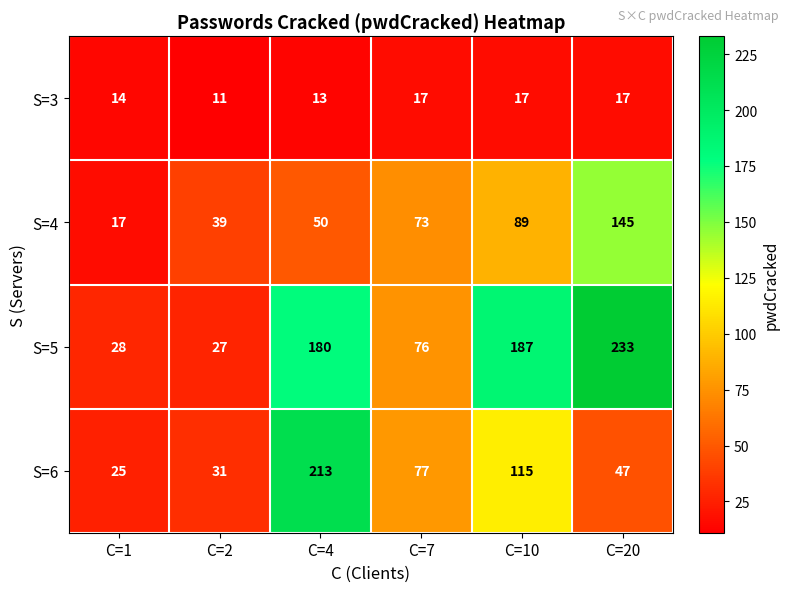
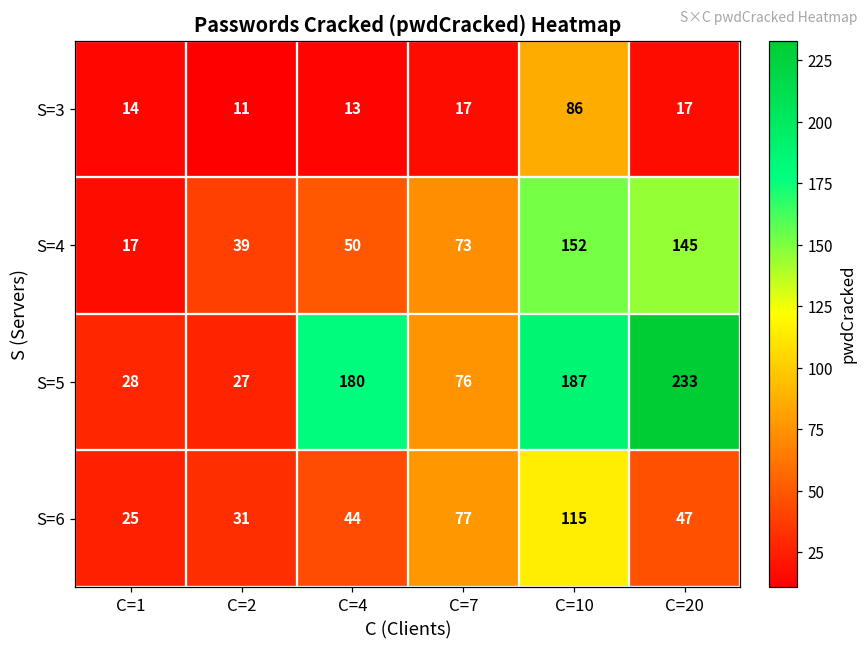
S=3, C=10: 17 -> 86
S=4, C=10: 89 -> 152
S=6, C=4: 213 -> 44
